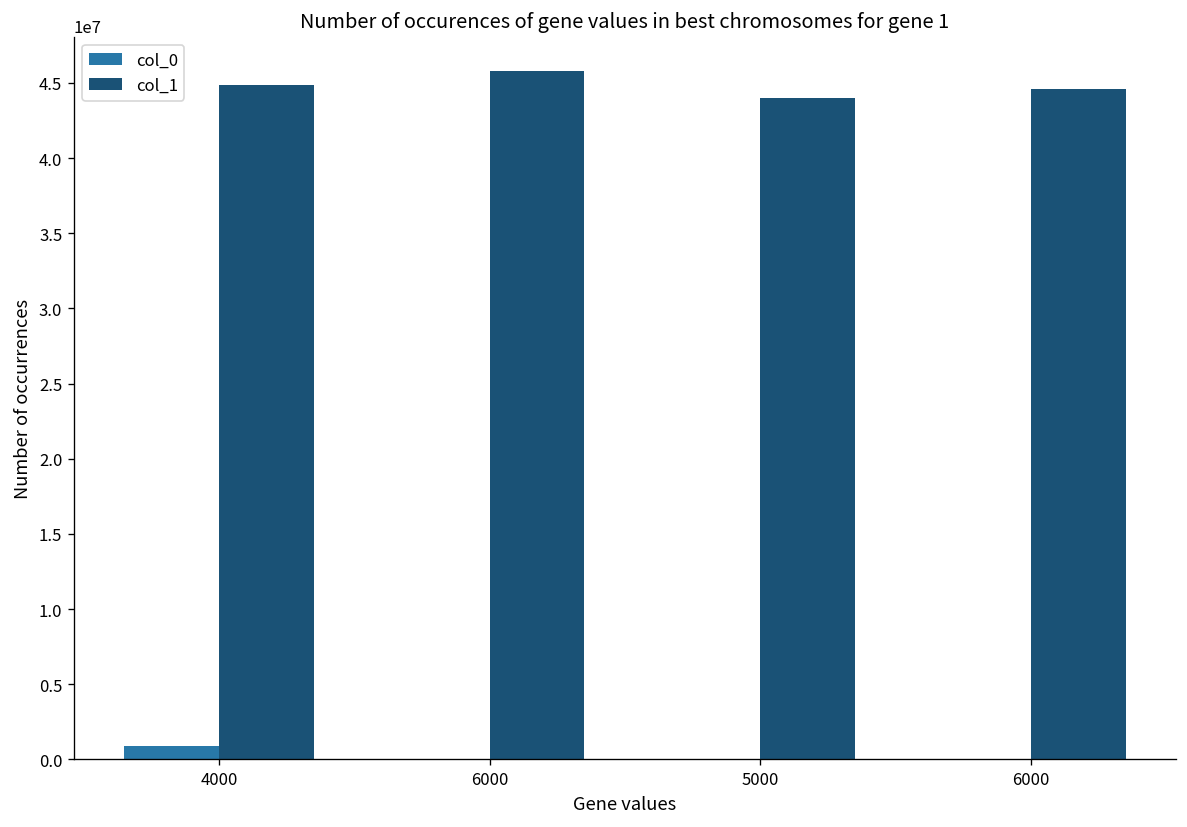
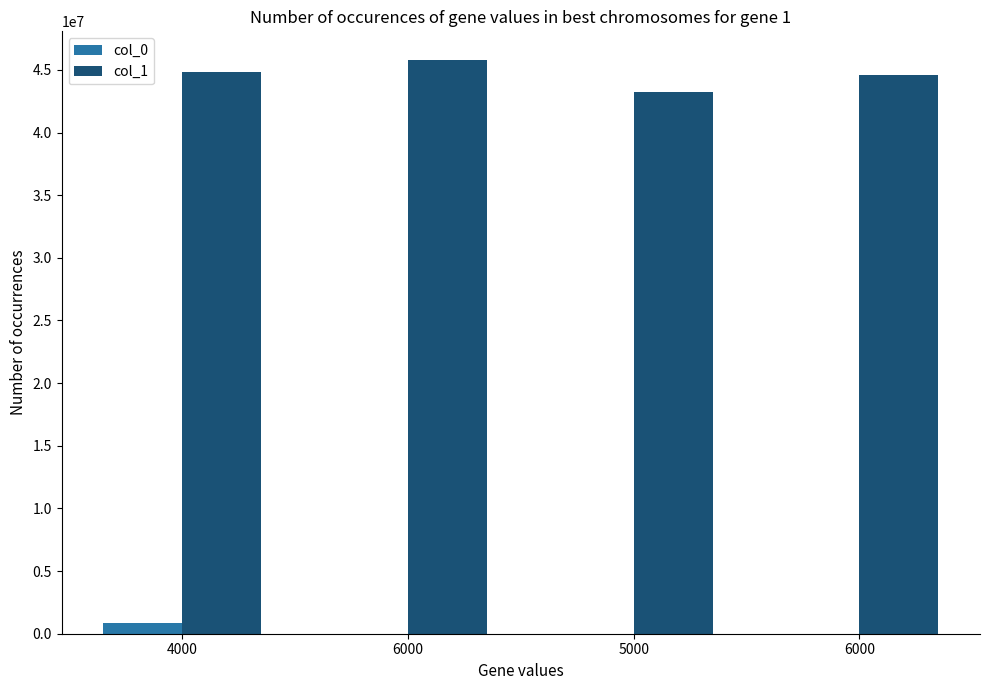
col_1, 5000: 44000000 -> 43200000
